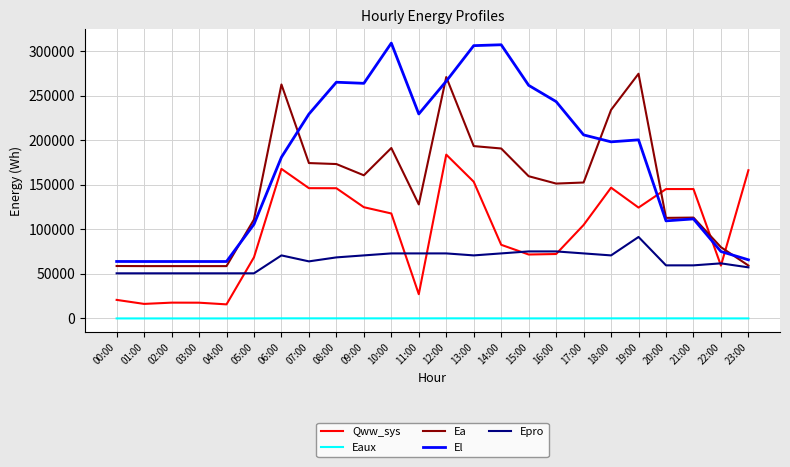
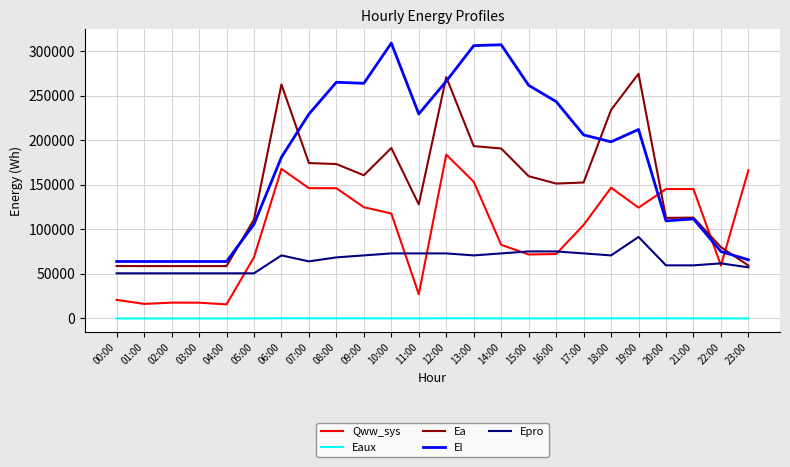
El, 19:00: 200000 -> 210000
